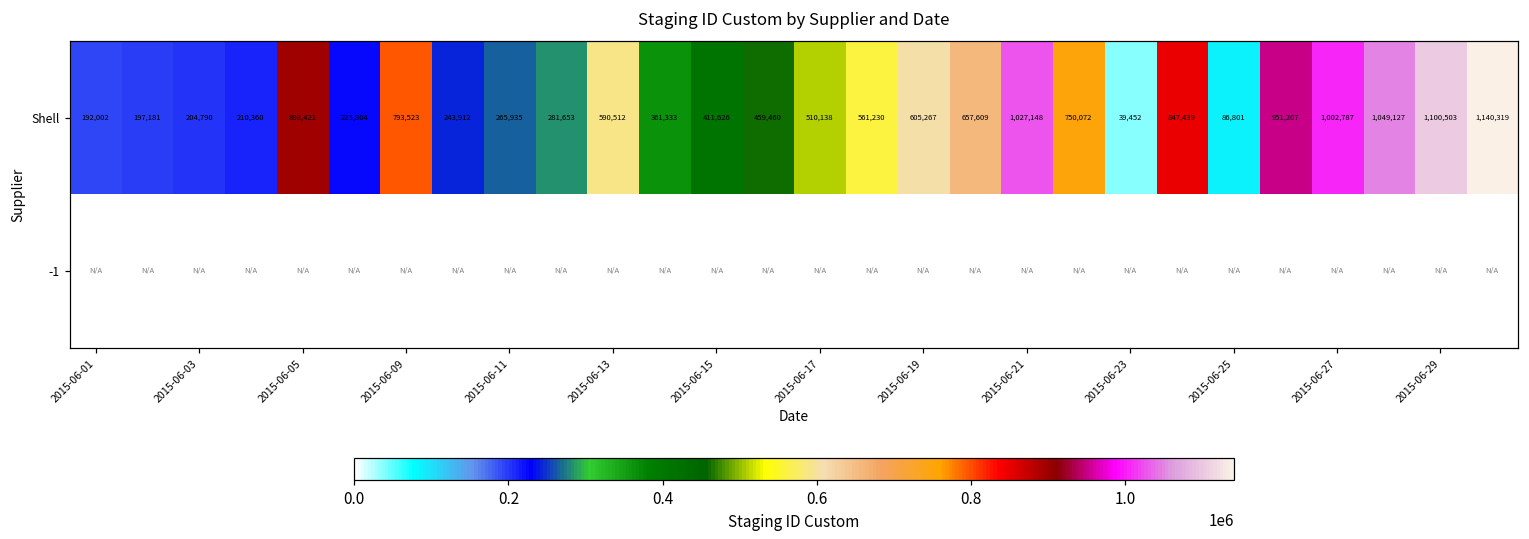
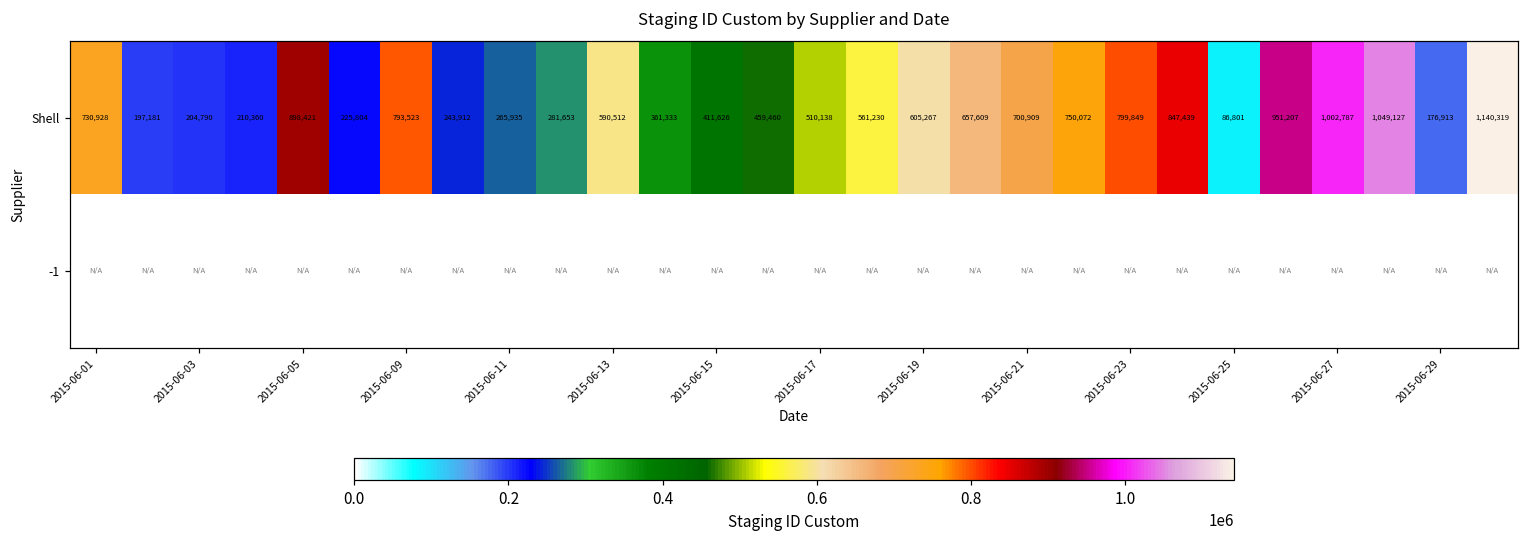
Shell, 2015-06-01: 192,002 -> 730,928
Shell, 2015-06-21: 1,027,148 -> 700,909
Shell, 2015-06-23: 39,452 -> 799,849
Shell, 2015-06-29: 1,100,503 -> 176,913
